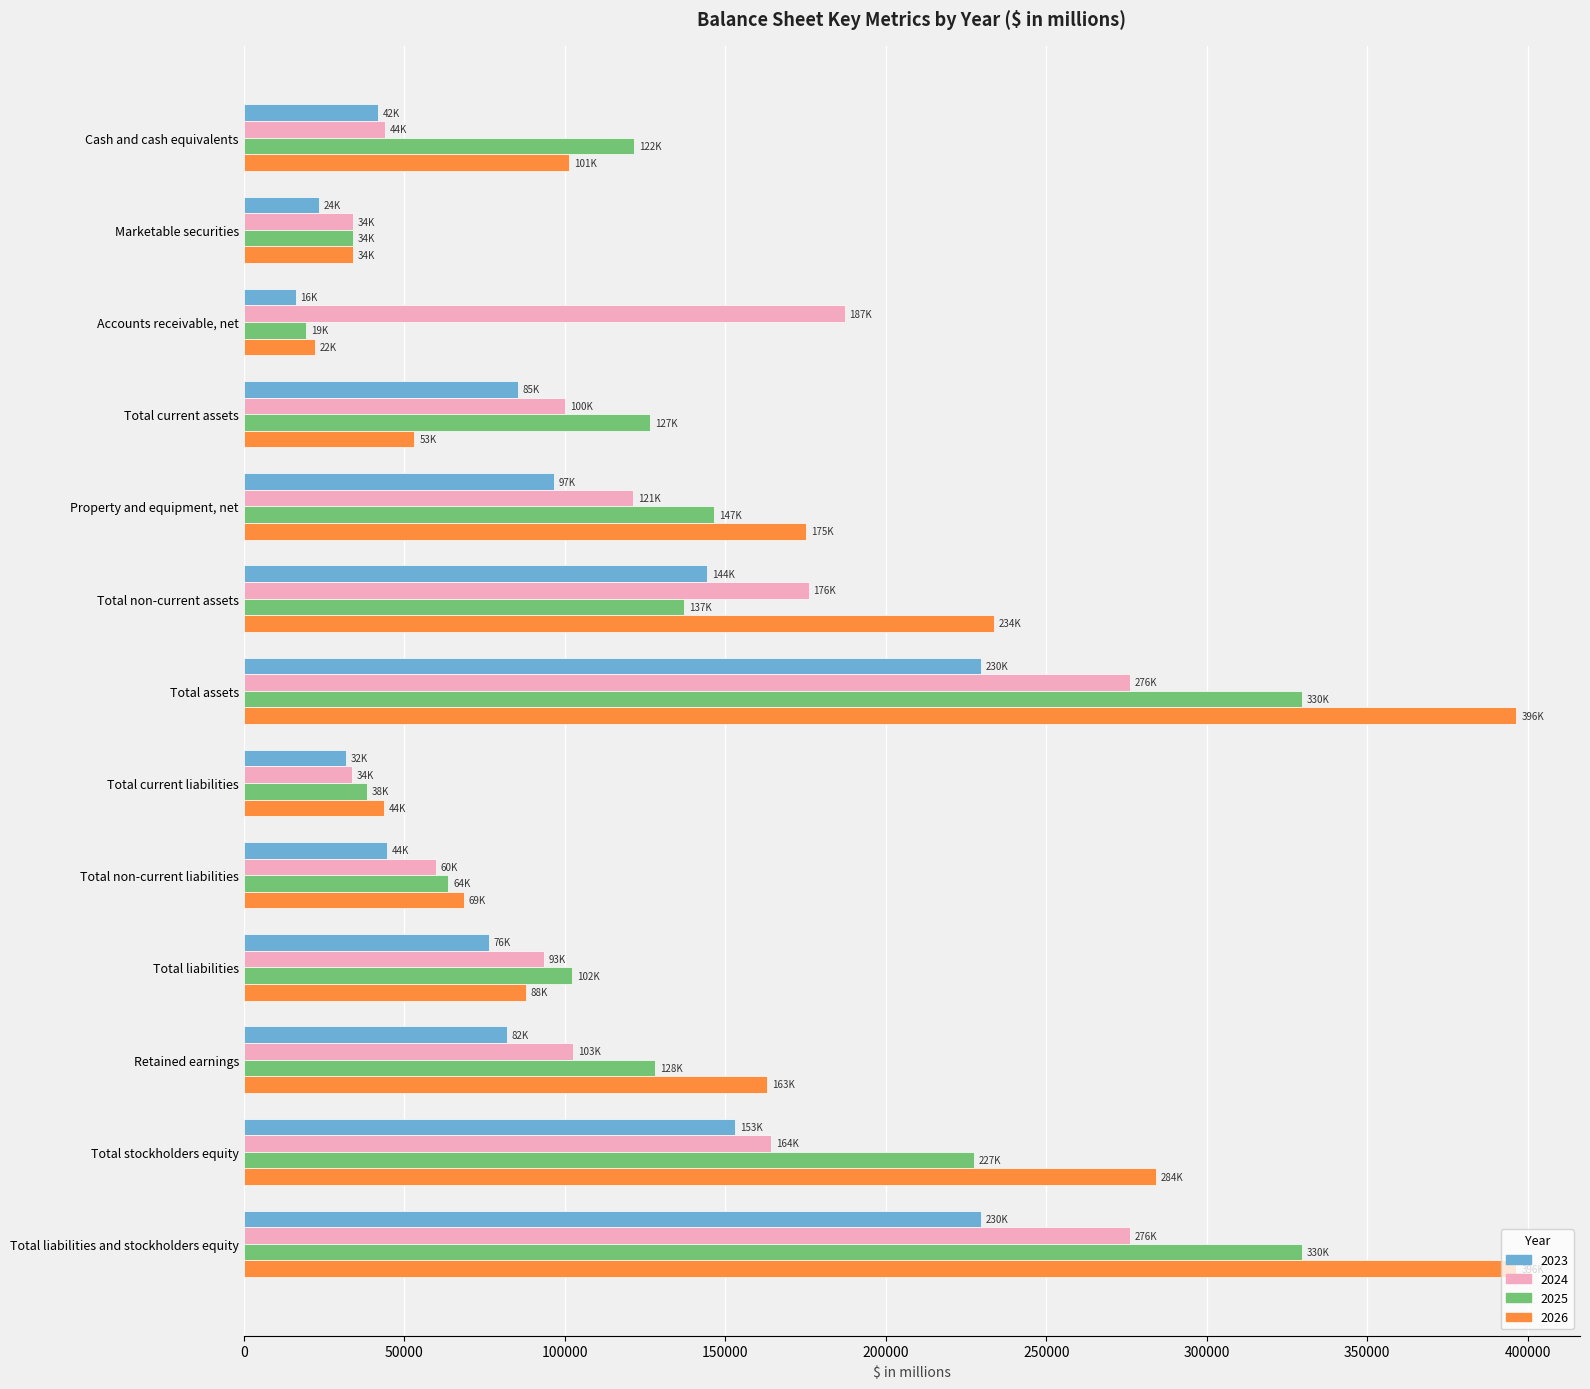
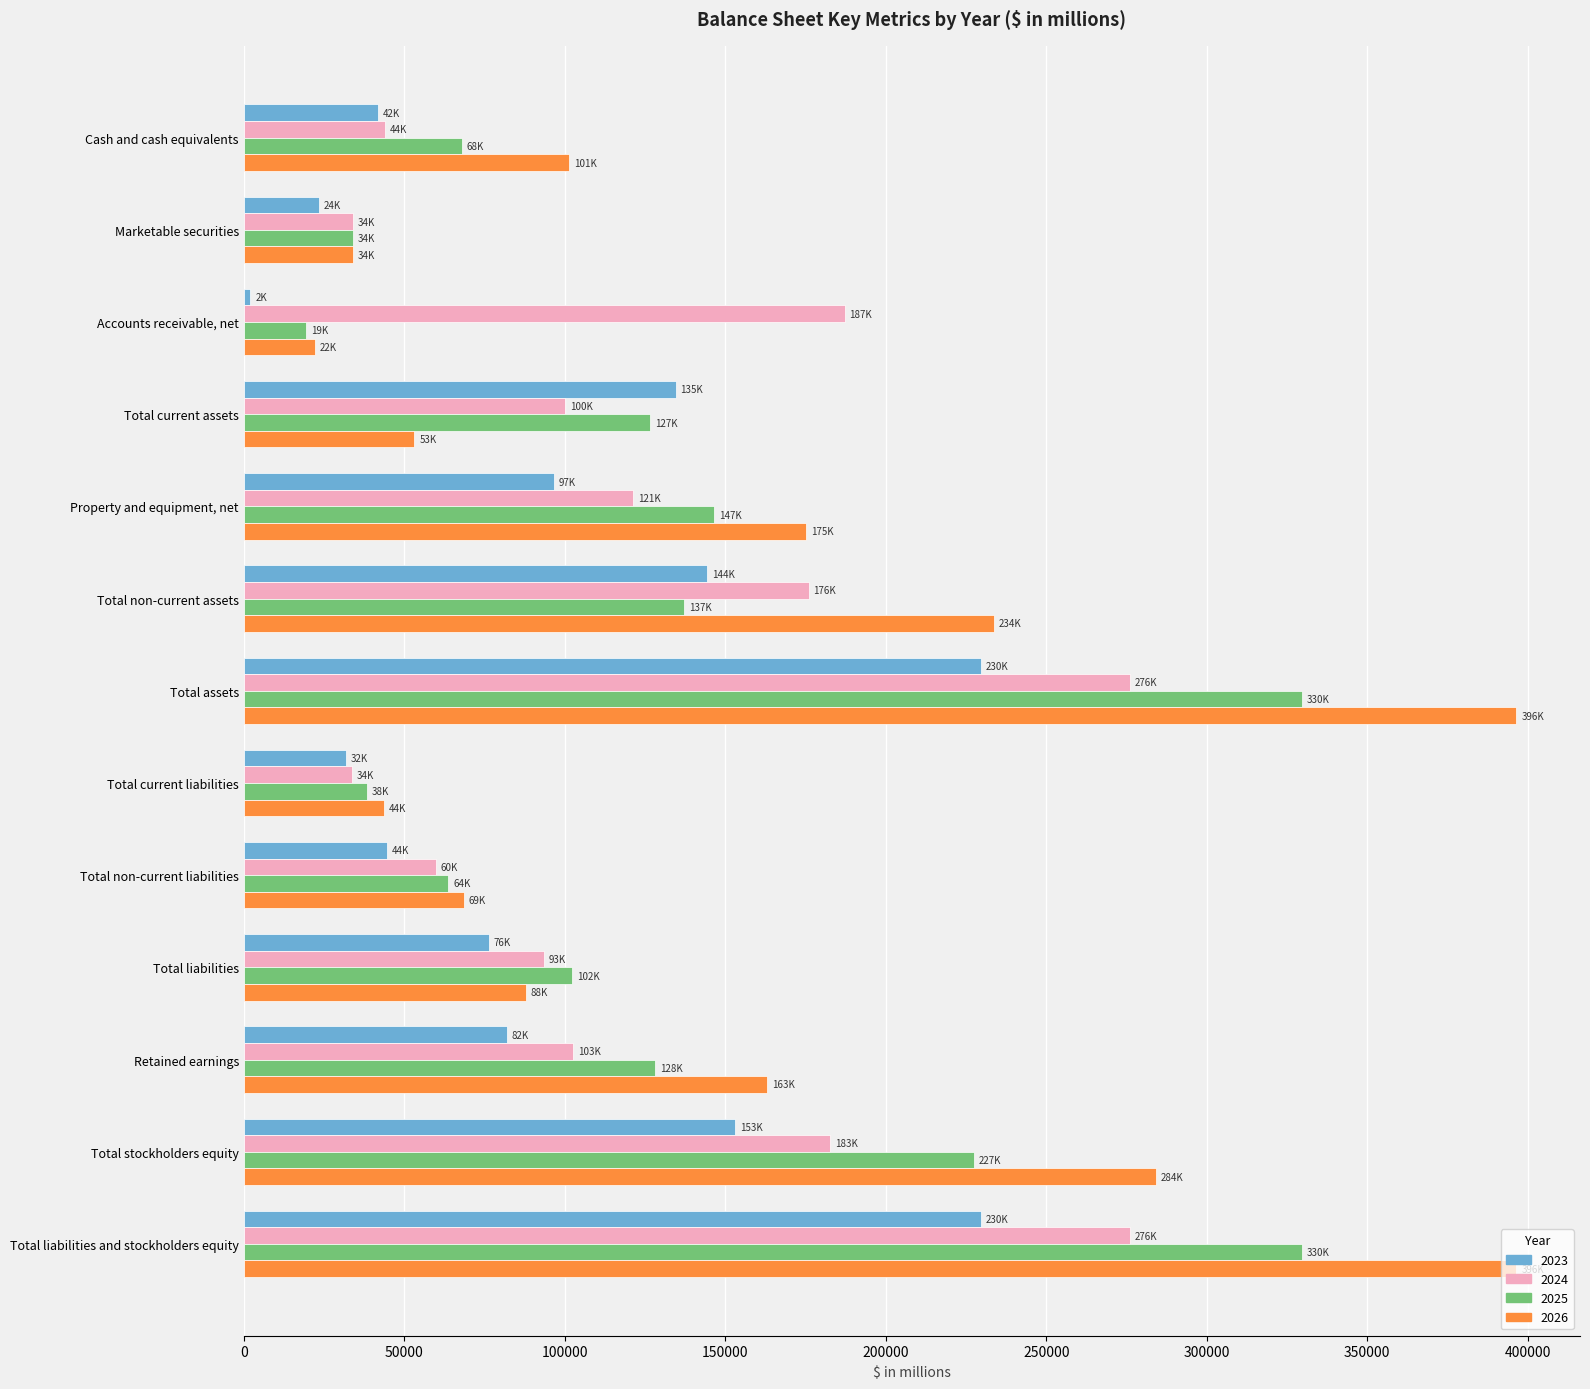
2025, Cash and cash equivalents: 122K -> 68K
2023, Accounts receivable, net: 16K -> 2K
2023, Total current assets: 85K -> 135K
2024, Total stockholders equity: 164K -> 183K
